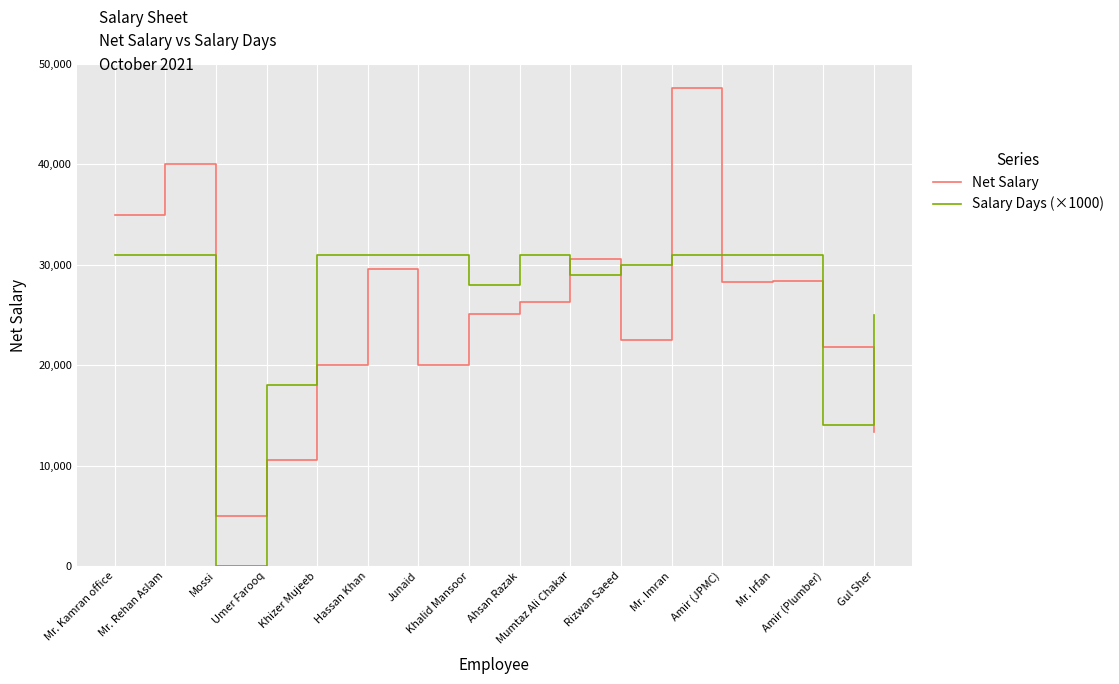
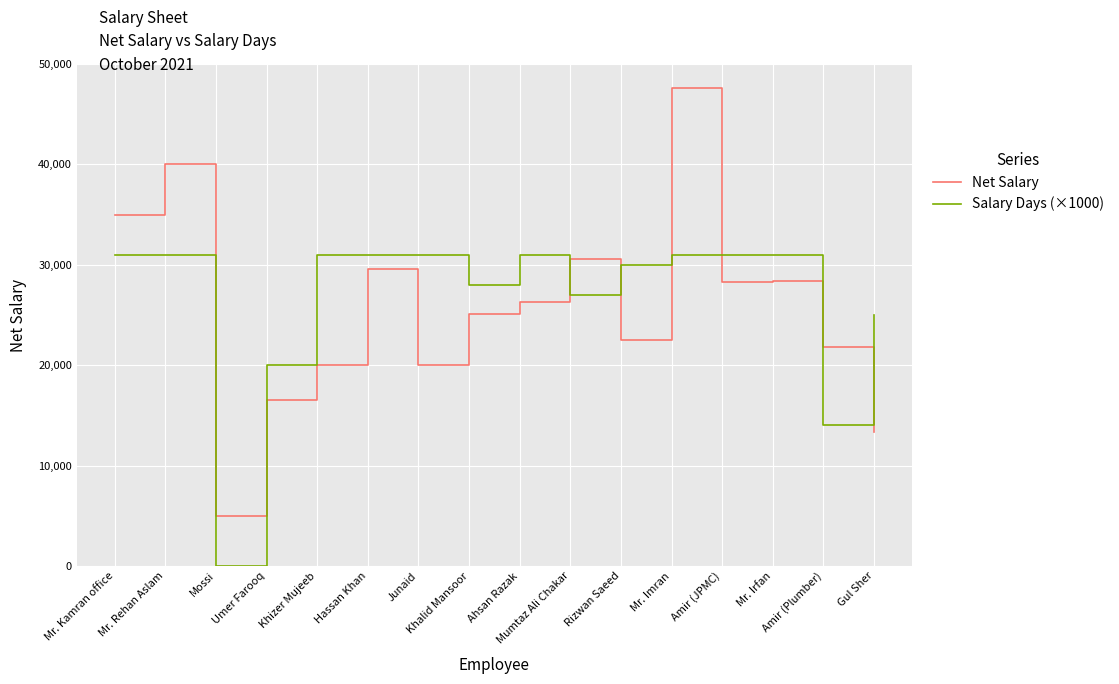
Net Salary, Umer Farooq: 10,500 -> 16,500
Salary Days (×1000), Umer Farooq: 18,000 -> 20,000
Salary Days (×1000), Mumtaz Ali Chakar: 29,000 -> 27,000
